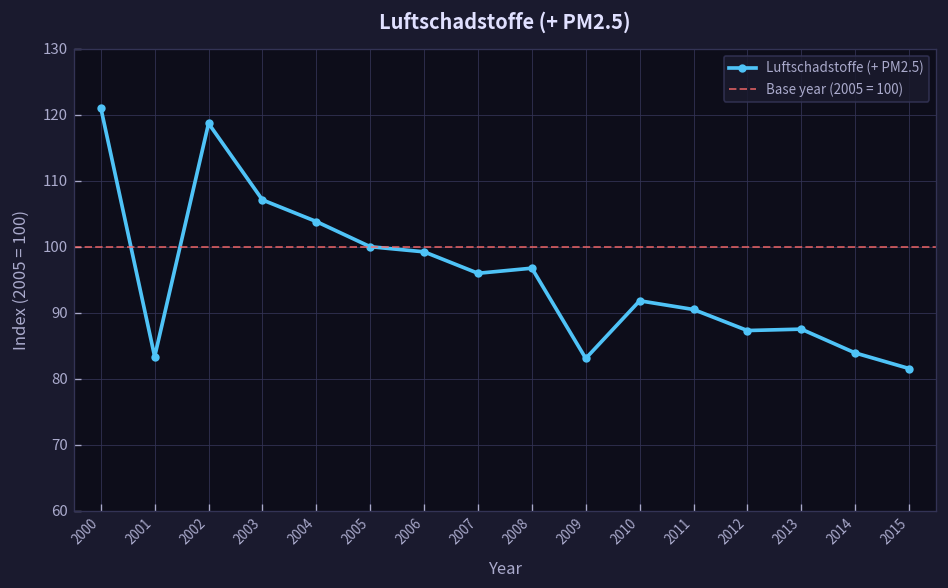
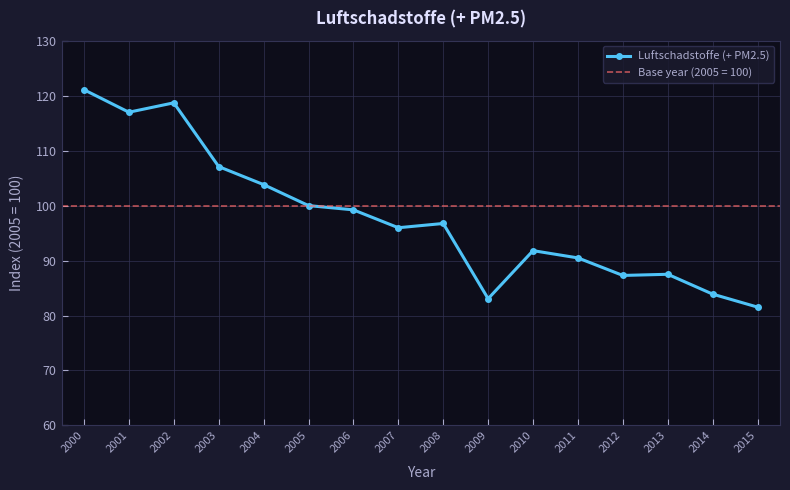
2001: 83 -> 117
